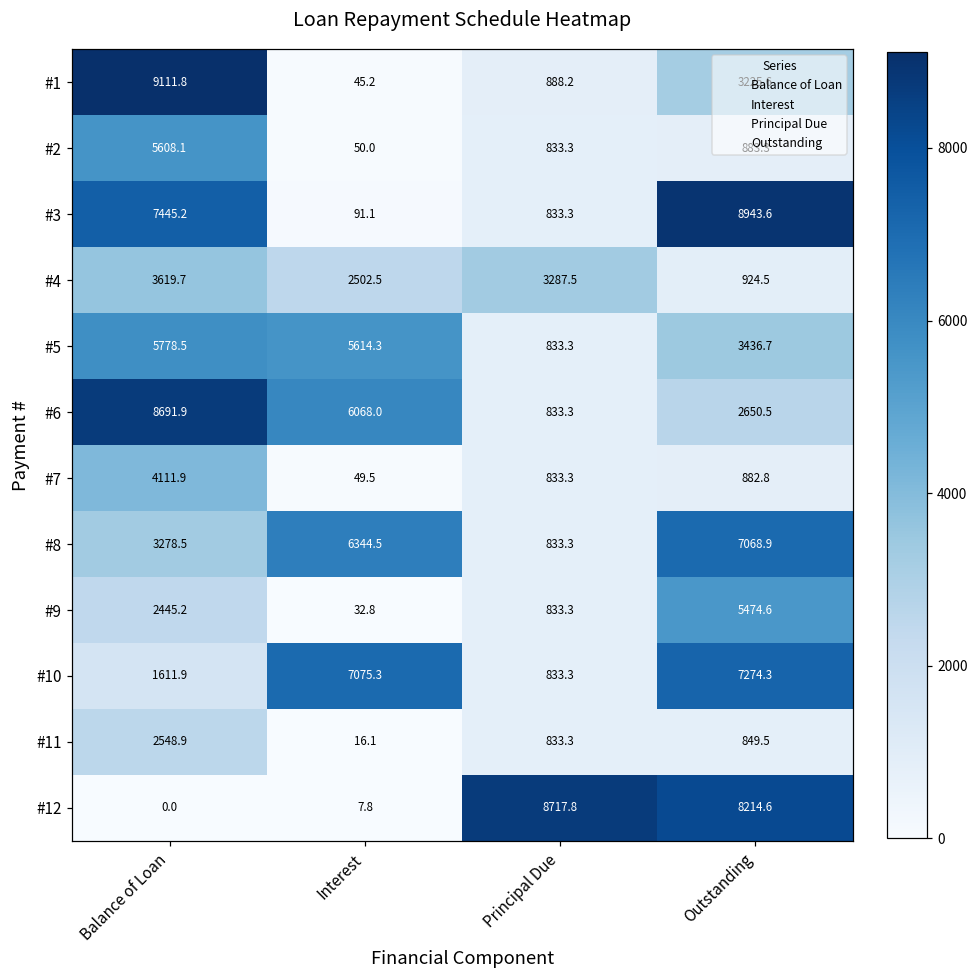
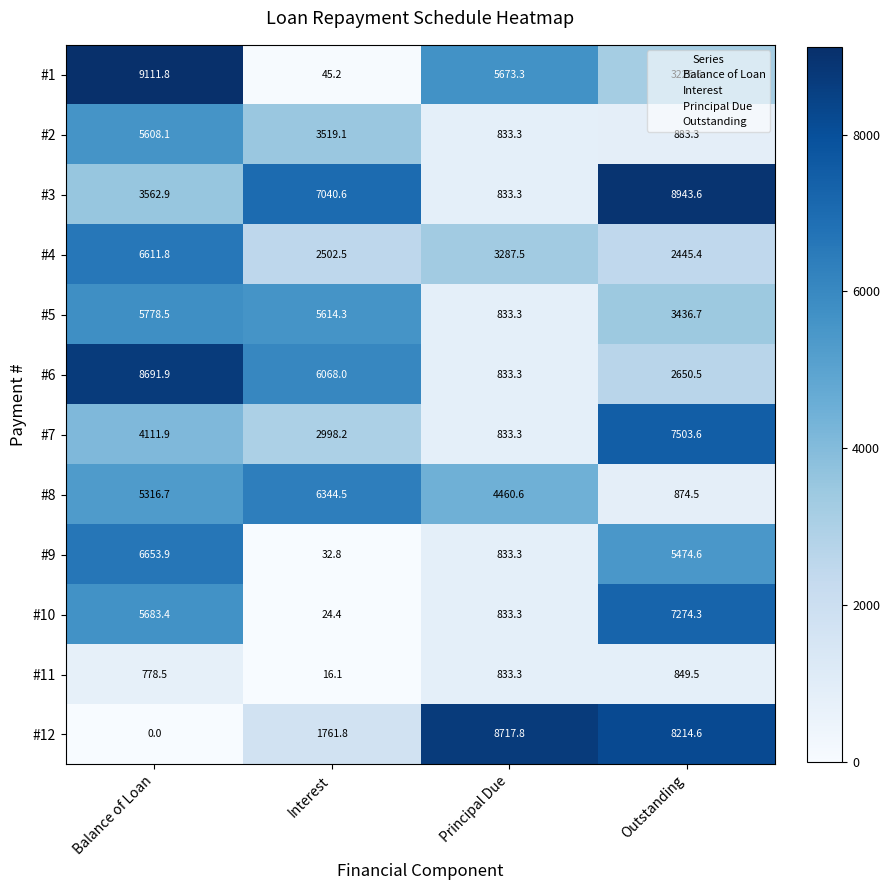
#1, Principal Due: 888.2 -> 5673.3
#2, Interest: 50.0 -> 3519.1
#3, Balance of Loan: 7445.2 -> 3562.9
#3, Interest: 91.1 -> 7040.6
#4, Balance of Loan: 3619.7 -> 6611.8
#4, Outstanding: 924.5 -> 2445.4
#7, Interest: 49.5 -> 2998.2
#7, Outstanding: 882.8 -> 7503.6
#8, Balance of Loan: 3278.5 -> 5316.7
#8, Principal Due: 833.3 -> 4460.6
#8, Outstanding: 7068.9 -> 874.5
#9, Balance of Loan: 2445.2 -> 6653.9
#10, Balance of Loan: 1611.9 -> 5683.4
#10, Interest: 7075.3 -> 24.4
#11, Balance of Loan: 2548.9 -> 778.5
#12, Interest: 7.8 -> 1761.8
